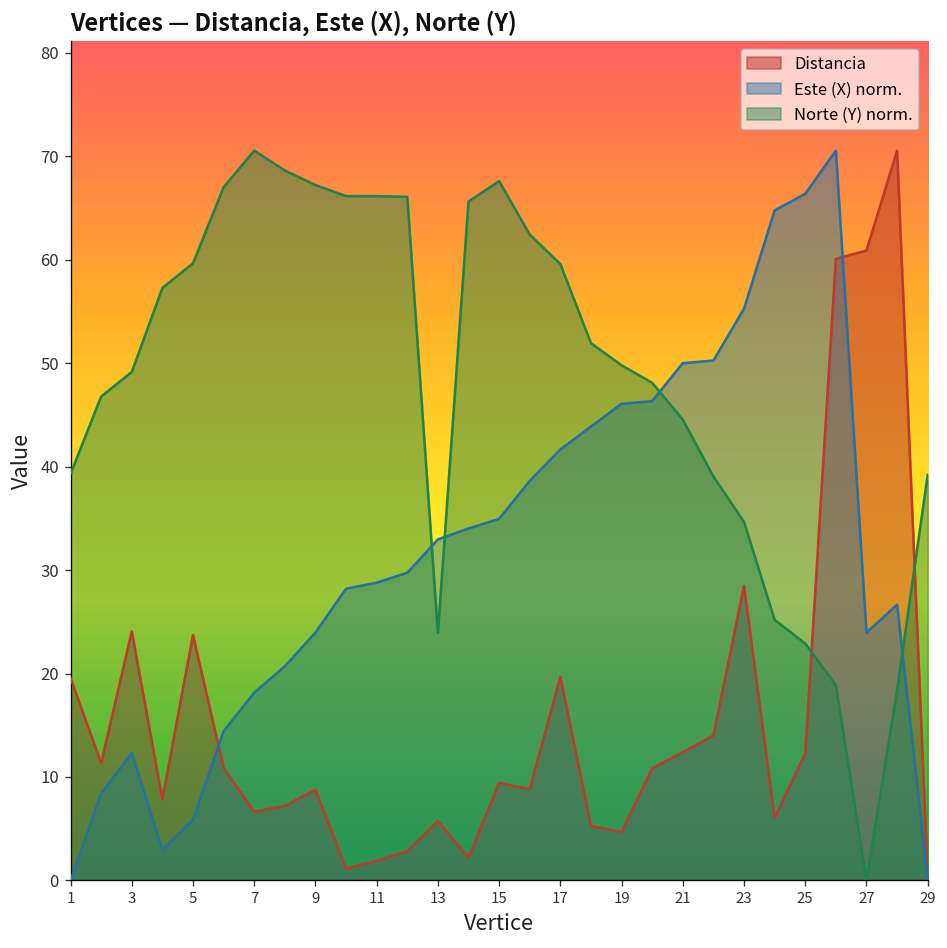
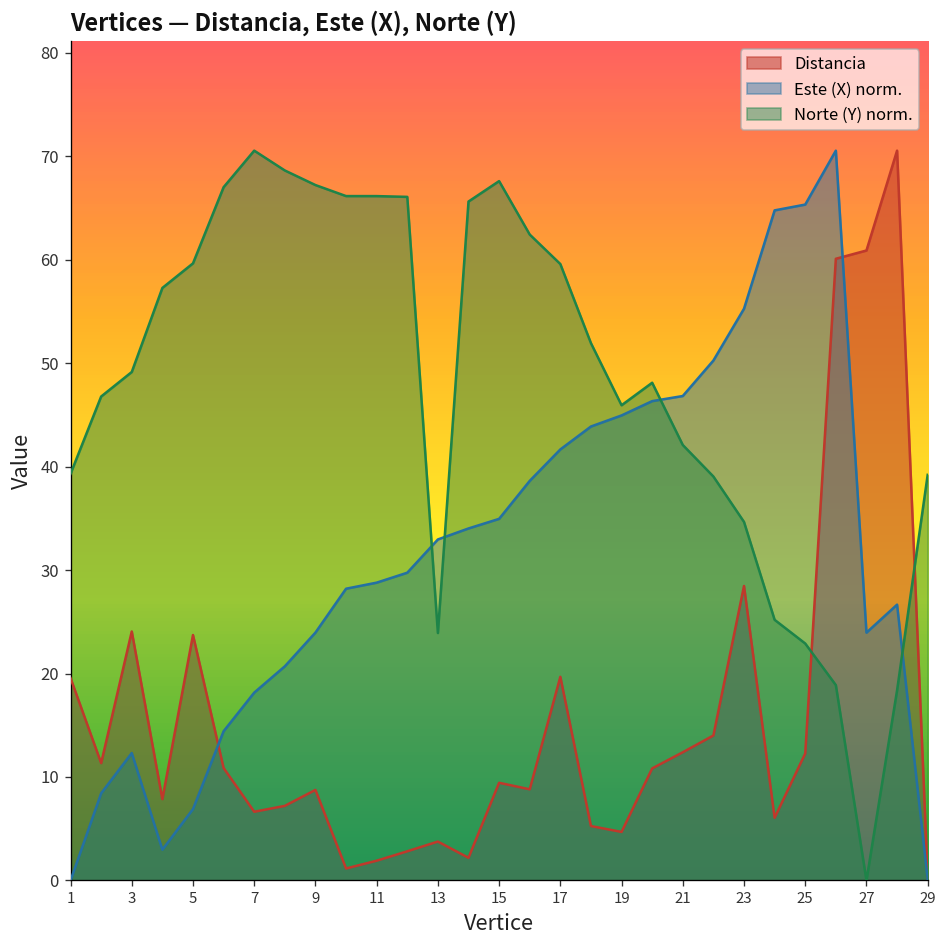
Este (X) norm., 5: 6 -> 7
Distancia, 13: 6 -> 4
Este (X) norm., 19: 46 -> 45
Norte (Y) norm., 19: 50 -> 46
Este (X) norm., 21: 50 -> 47
Norte (Y) norm., 21: 45 -> 42
Este (X) norm., 25: 66 -> 65
